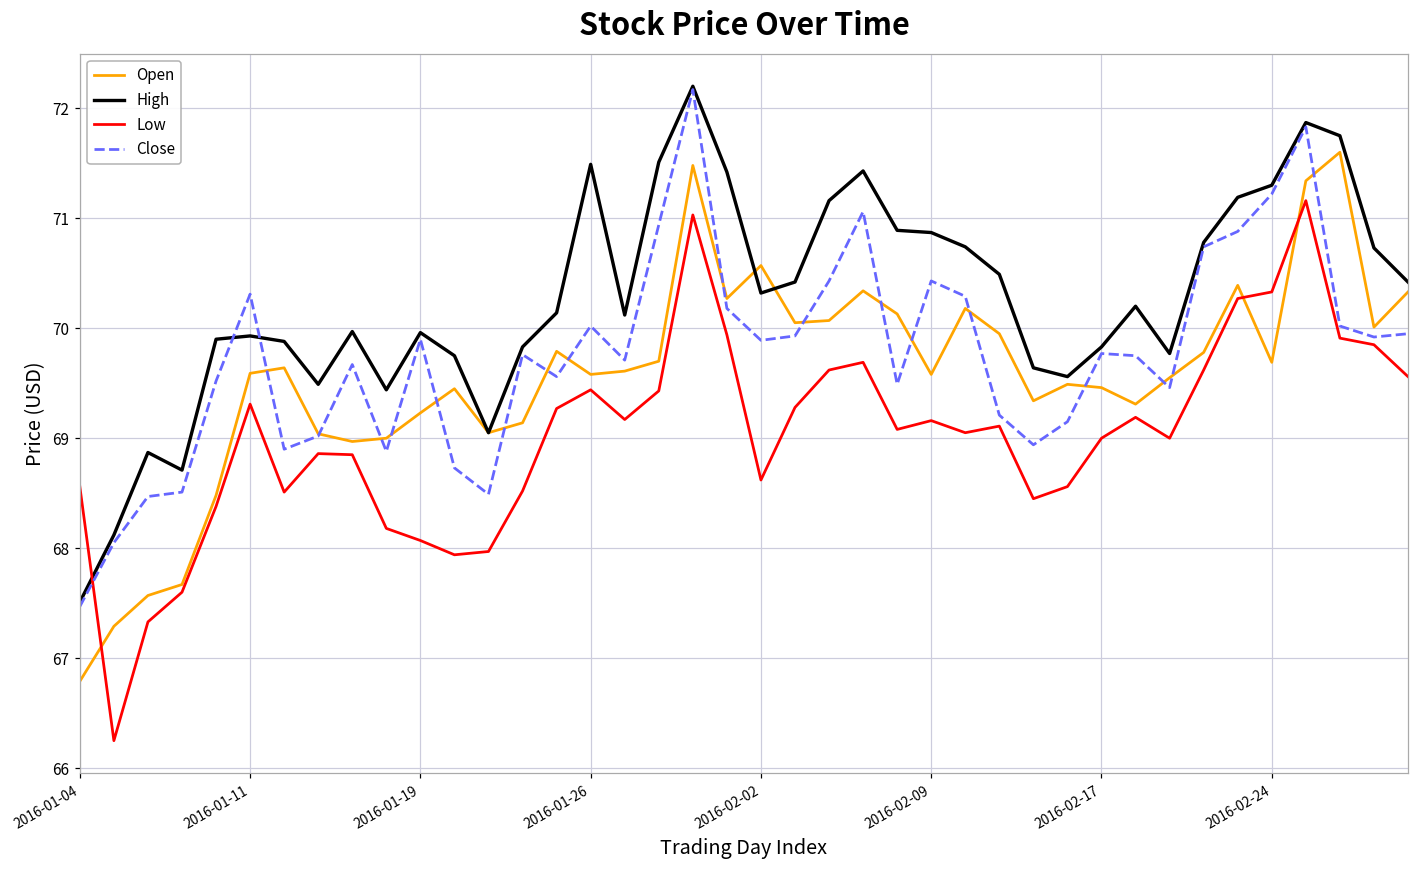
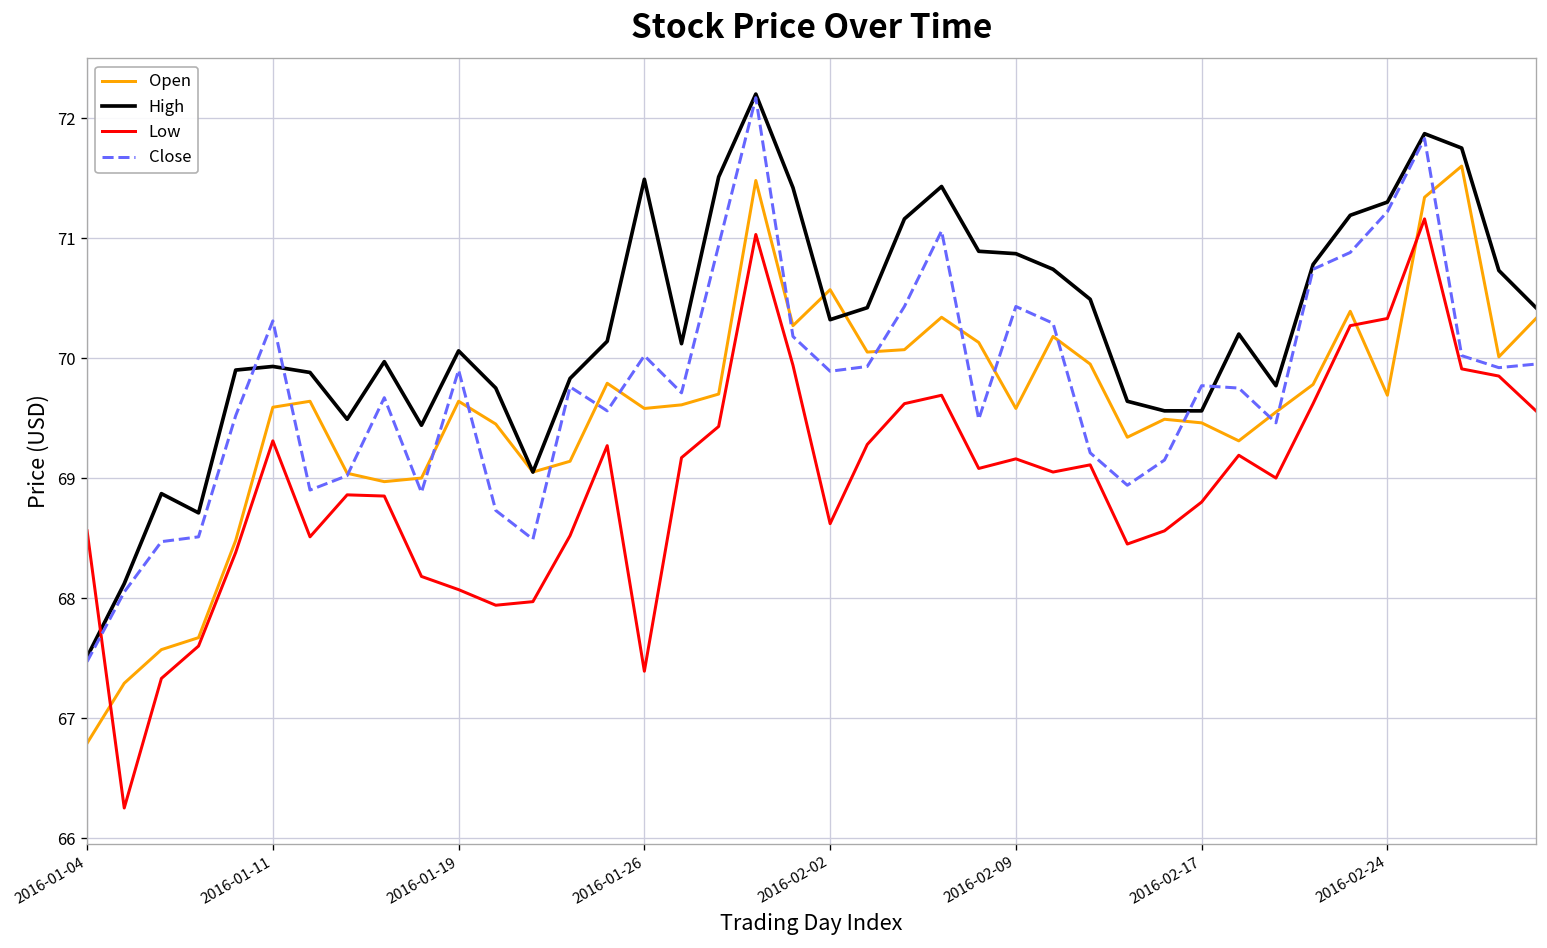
Open, 2016-01-19: 69.2 -> 69.6
High, 2016-01-19: 70.0 -> 70.1
Low, 2016-01-26: 69.4 -> 67.4
High, 2016-02-17: 69.8 -> 69.6
Low, 2016-02-17: 69.0 -> 68.8
